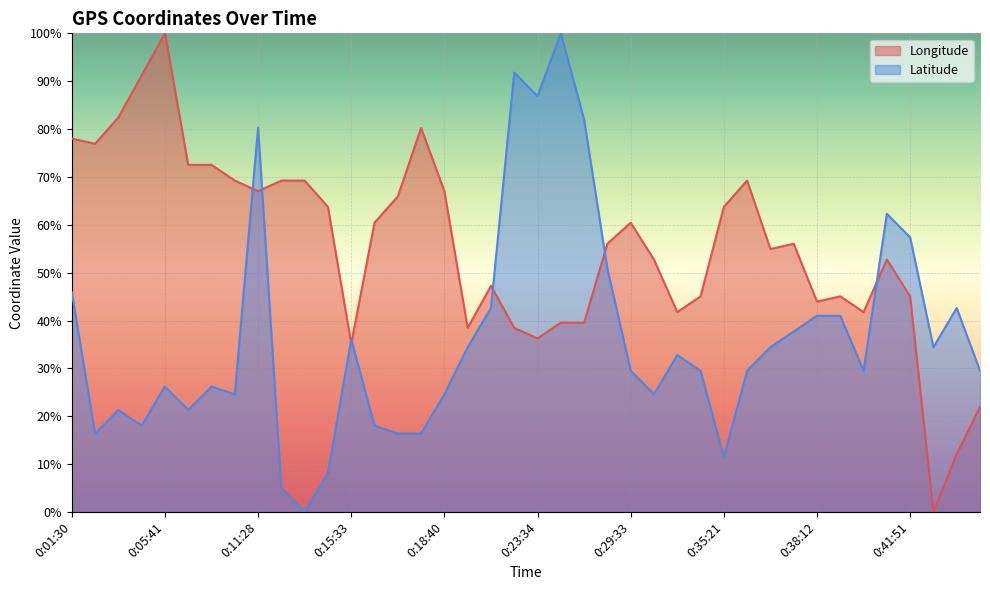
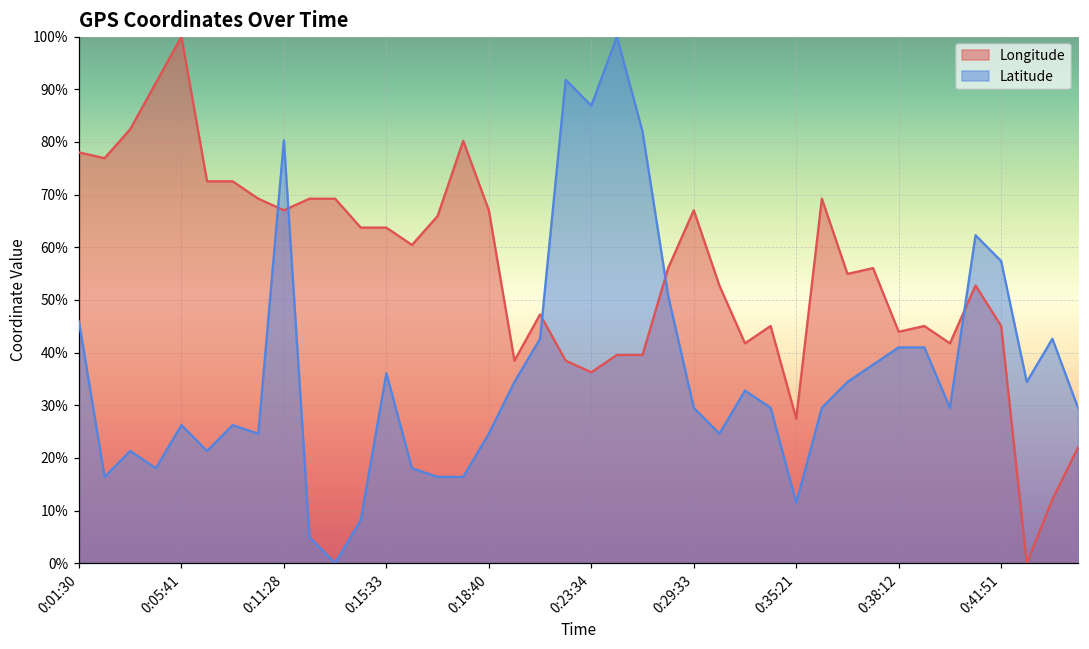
Longitude, 0:15:33: 35% -> 64%
Longitude, 0:29:33: 60% -> 67%
Longitude, 0:35:21: 64% -> 27%
